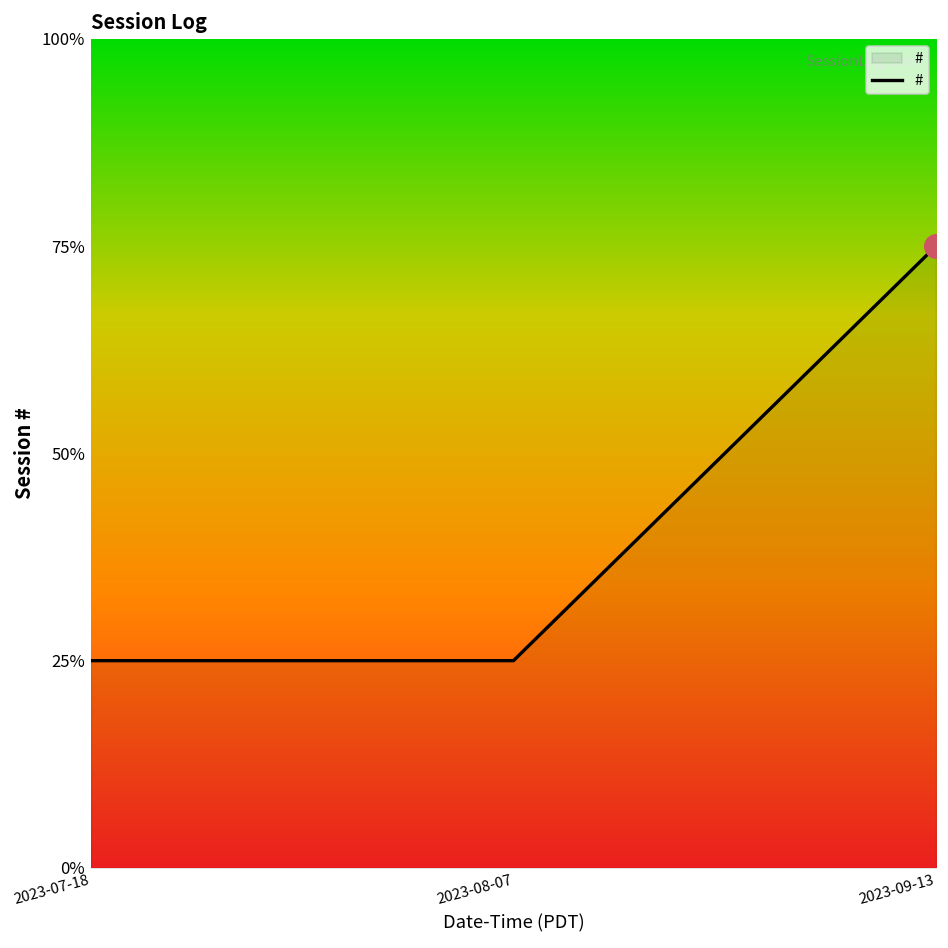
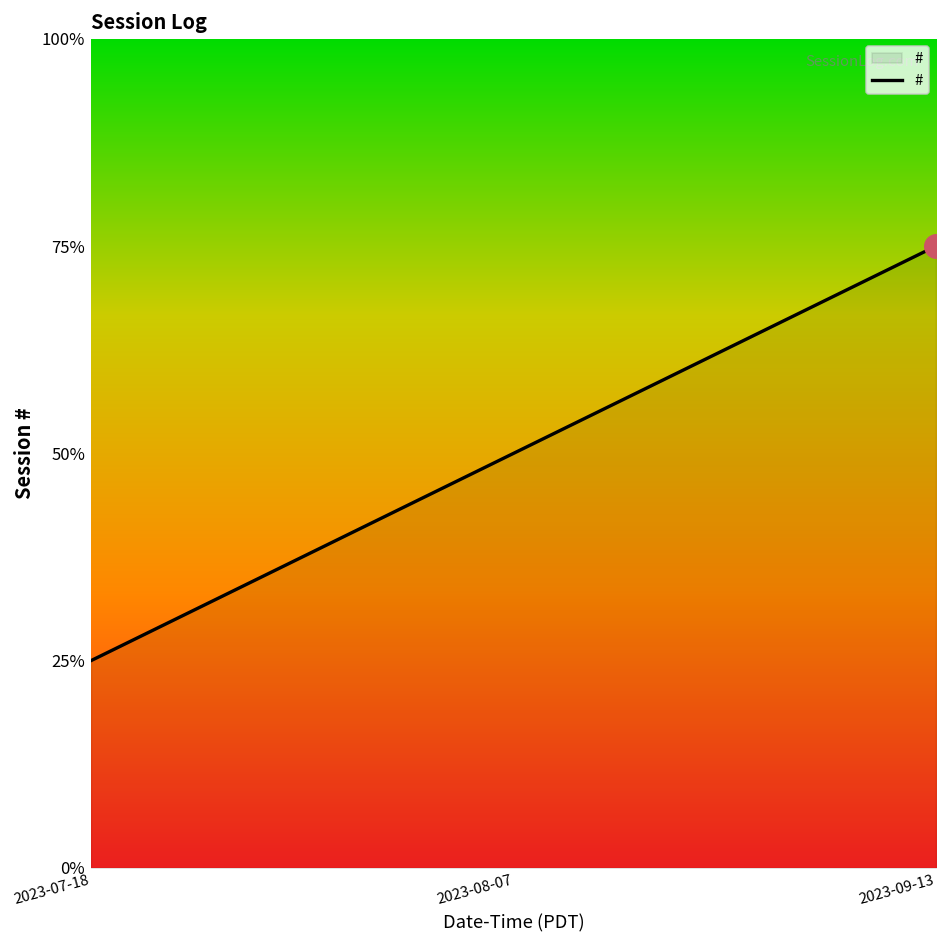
#, 2023-08-07: 25% -> 50%
